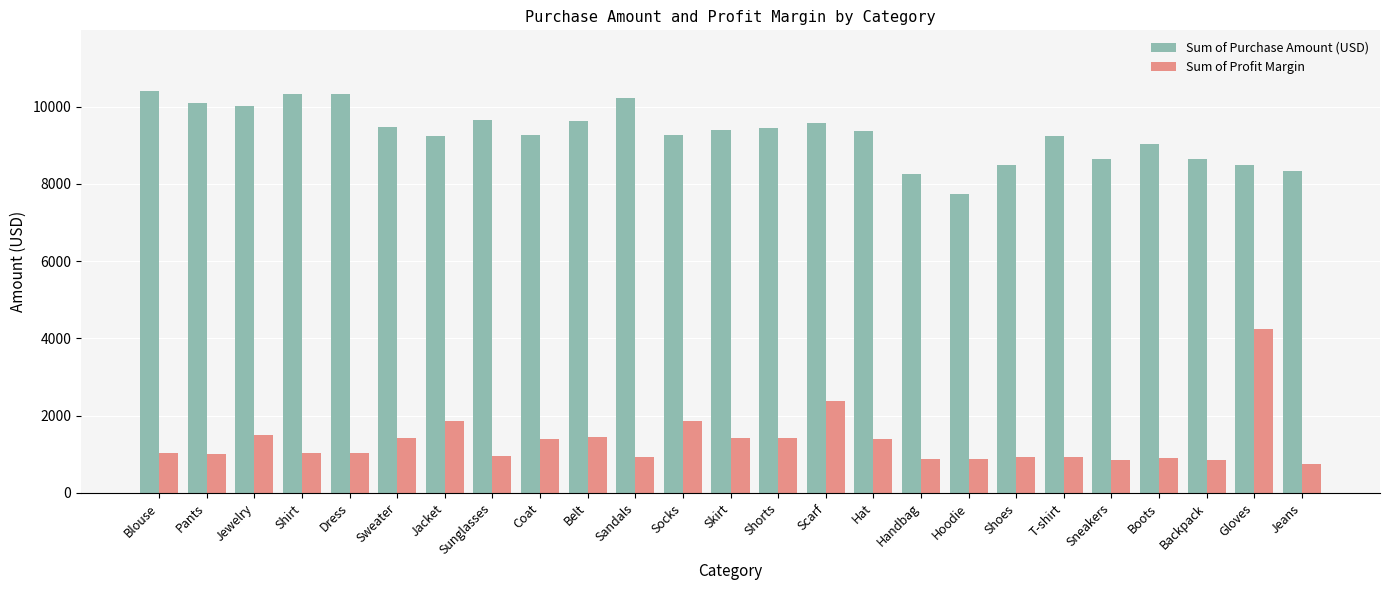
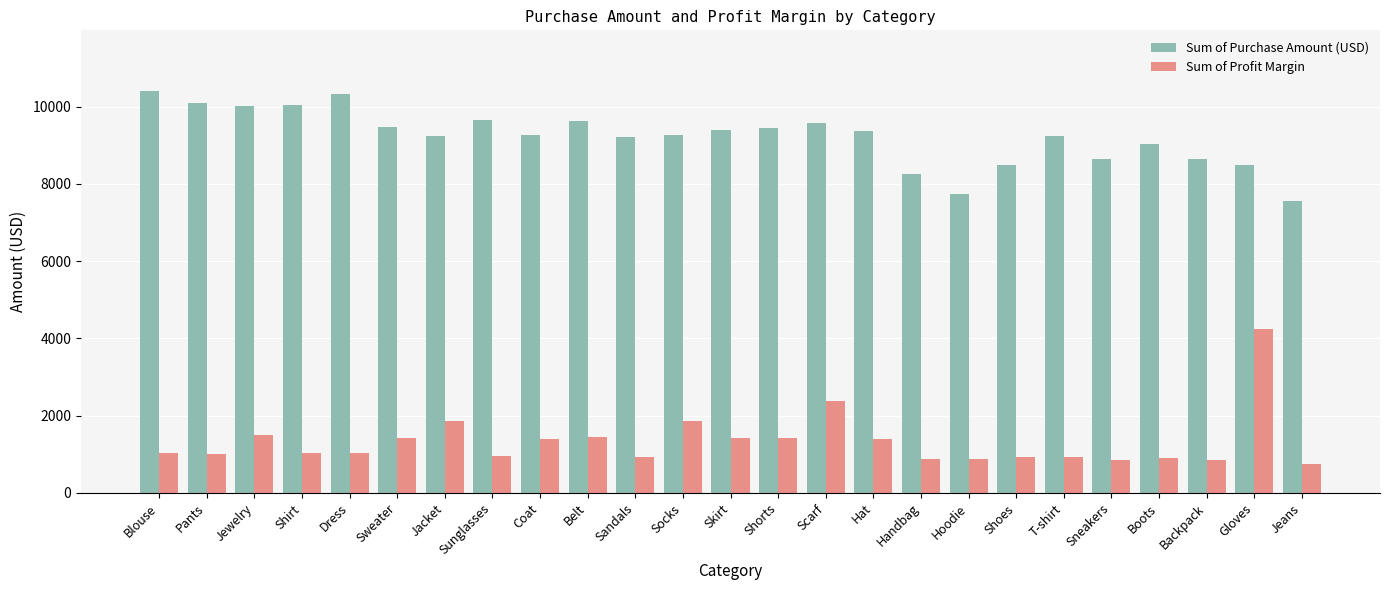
Sum of Purchase Amount (USD), Shirt: 10300 -> 10000
Sum of Purchase Amount (USD), Sandals: 10200 -> 9200
Sum of Purchase Amount (USD), Jeans: 8300 -> 7500
